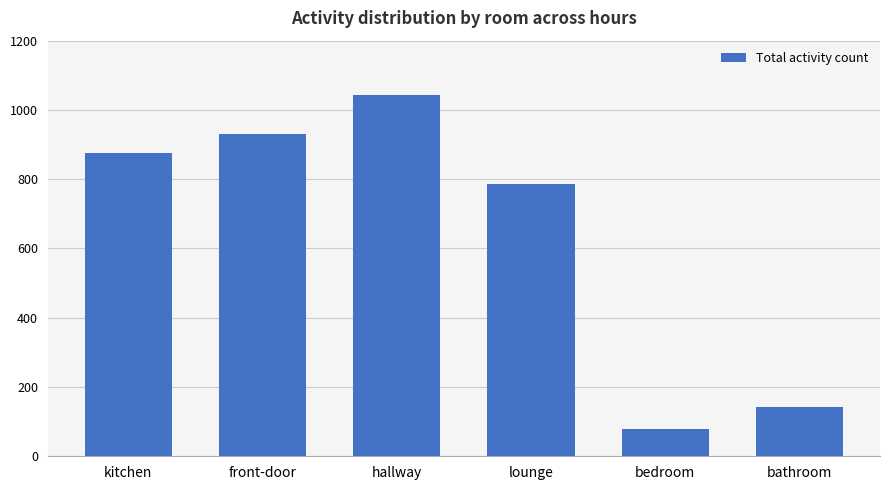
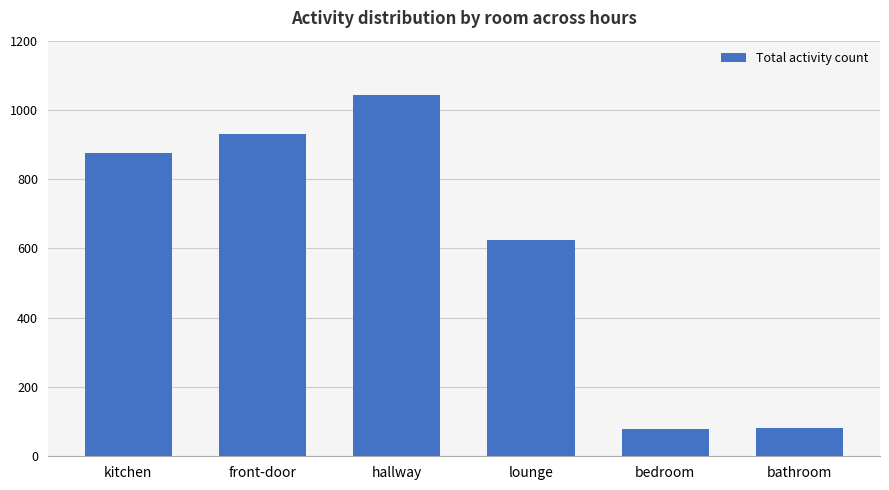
lounge: 790 -> 630
bathroom: 140 -> 80
